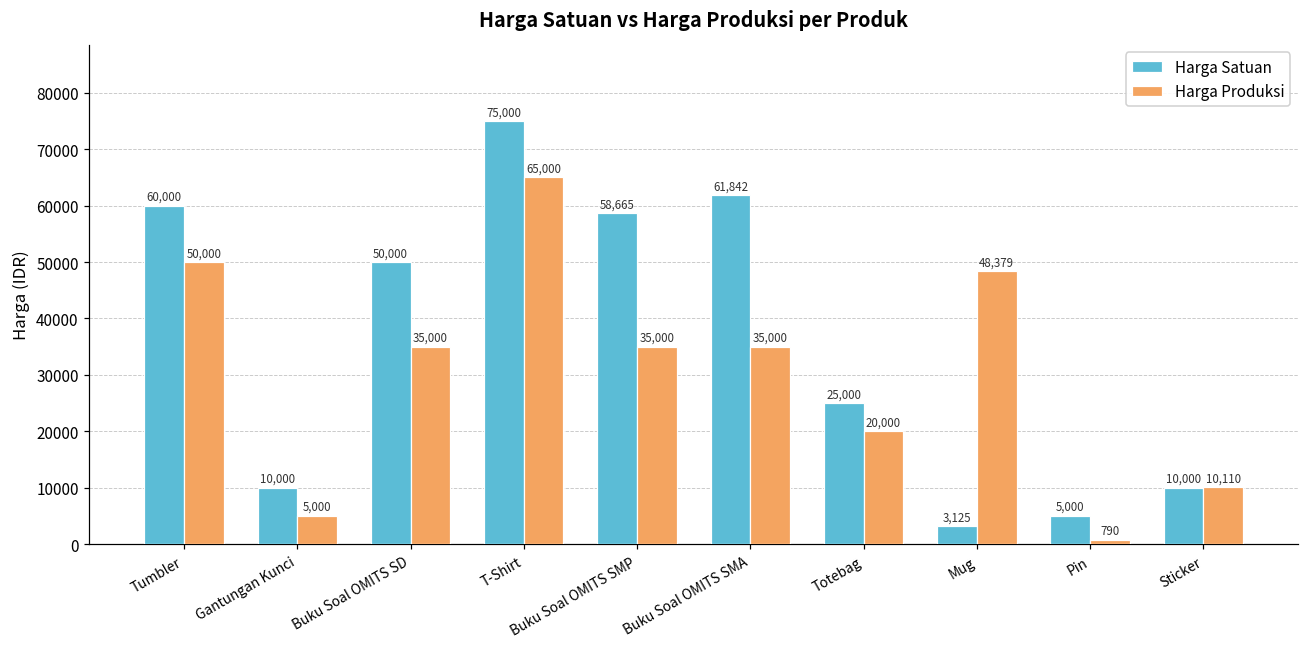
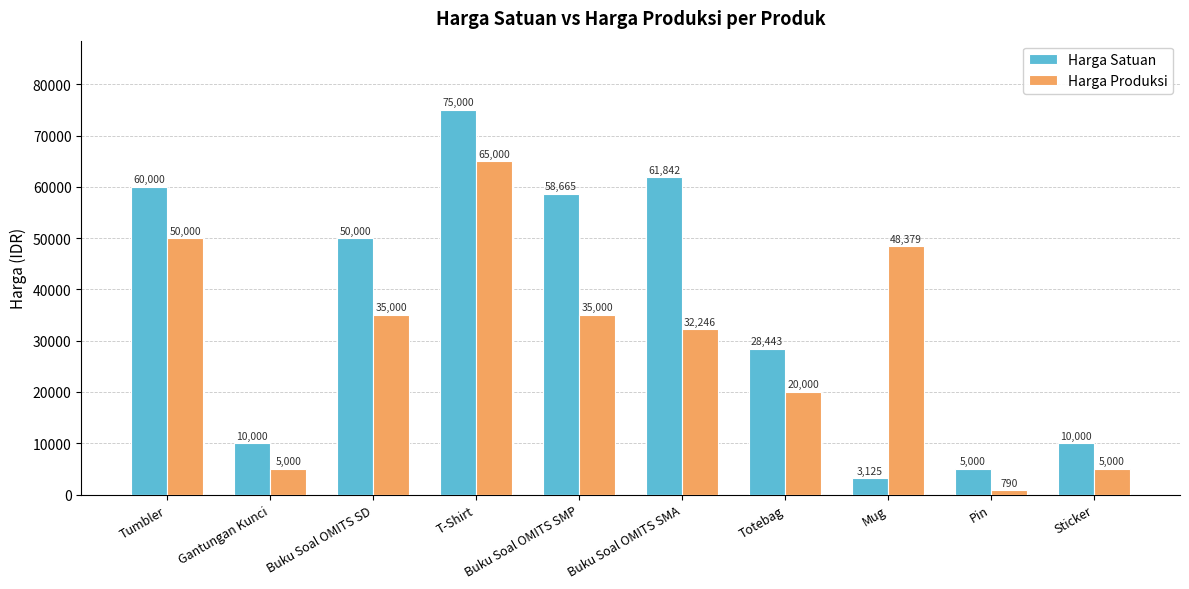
Harga Produksi, Buku Soal OMITS SMA: 35,000 -> 32,246
Harga Satuan, Totebag: 25,000 -> 28,443
Harga Produksi, Sticker: 10,110 -> 5,000
